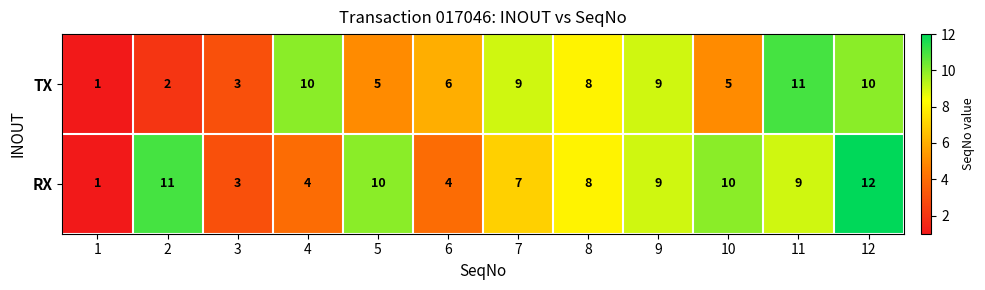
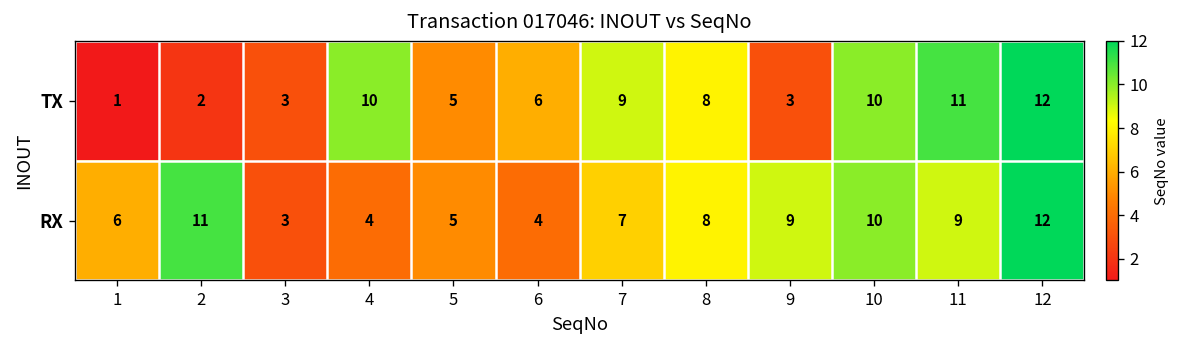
TX, 9: 9 -> 3
TX, 10: 5 -> 10
TX, 12: 10 -> 12
RX, 1: 1 -> 6
RX, 5: 10 -> 5
